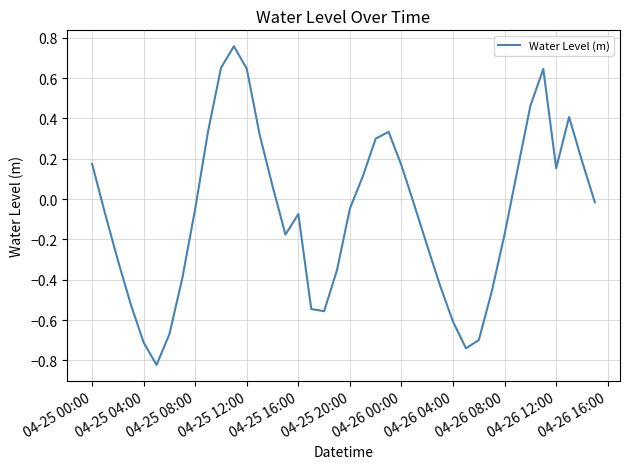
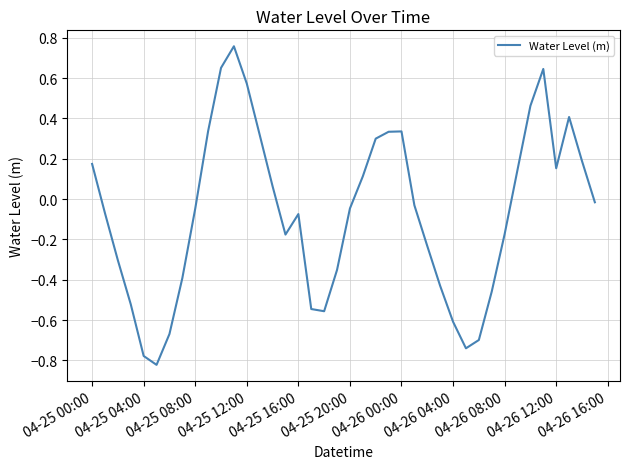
04-25 04:00: -0.71 -> -0.78
04-25 12:00: 0.65 -> 0.57
04-26 00:00: 0.17 -> 0.34
